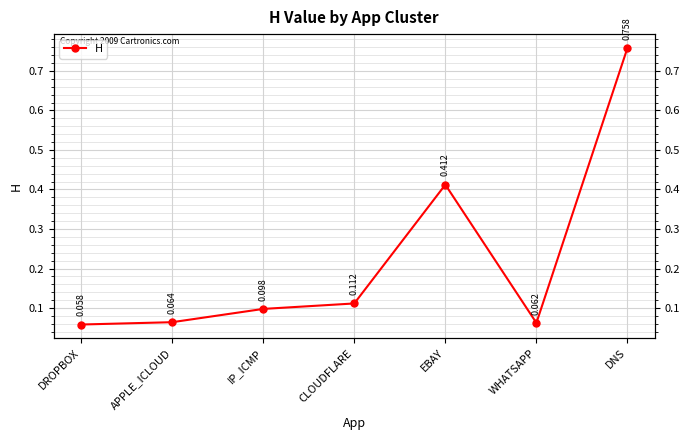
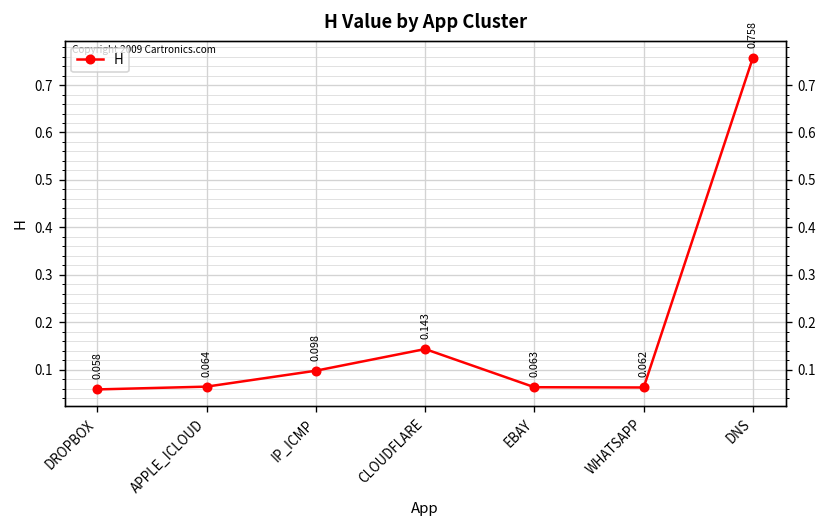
CLOUDFLARE: 0.112 -> 0.143
EBAY: 0.412 -> 0.063
